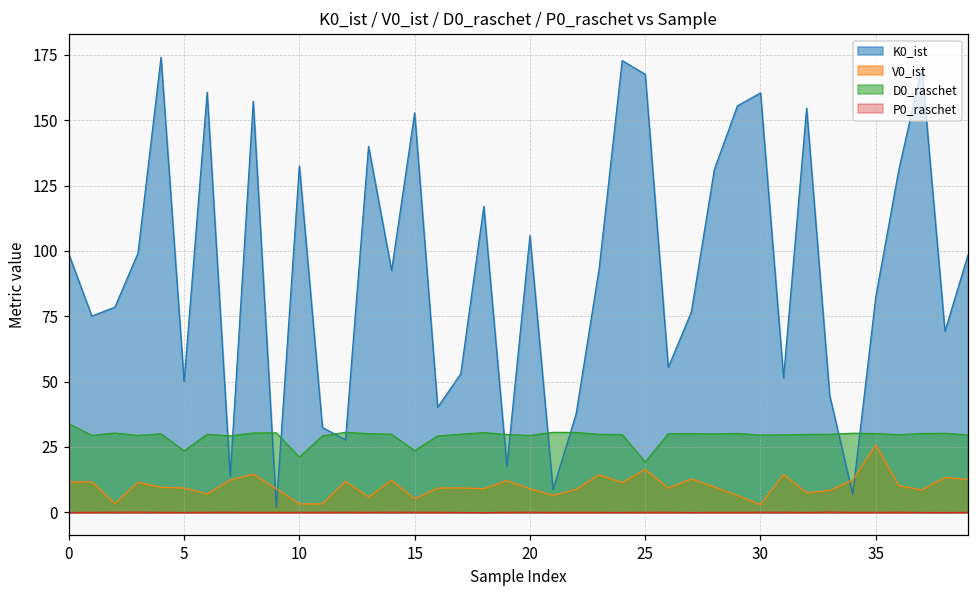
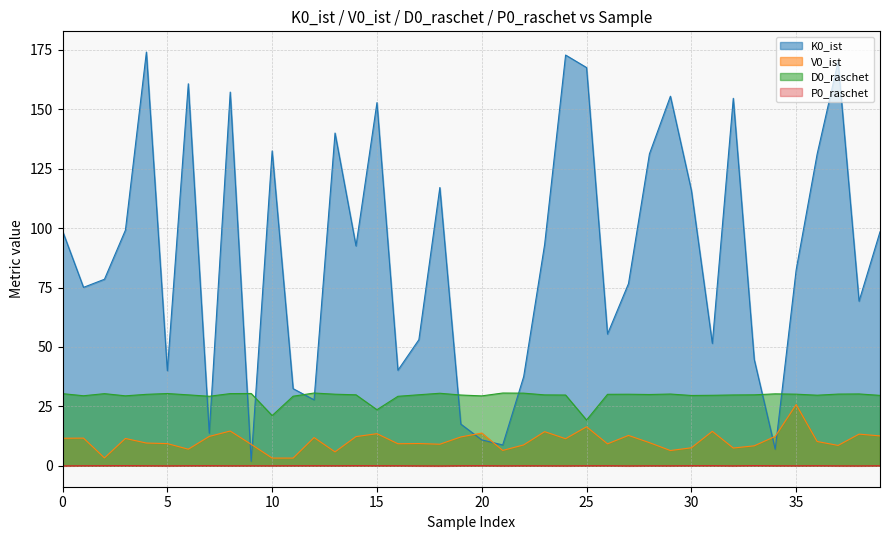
D0_raschet, 0: 34 -> 30
K0_ist, 5: 50 -> 40
D0_raschet, 5: 24 -> 30
V0_ist, 15: 5 -> 14
K0_ist, 20: 106 -> 11
V0_ist, 20: 9 -> 14
K0_ist, 30: 160 -> 116
V0_ist, 30: 3 -> 8
